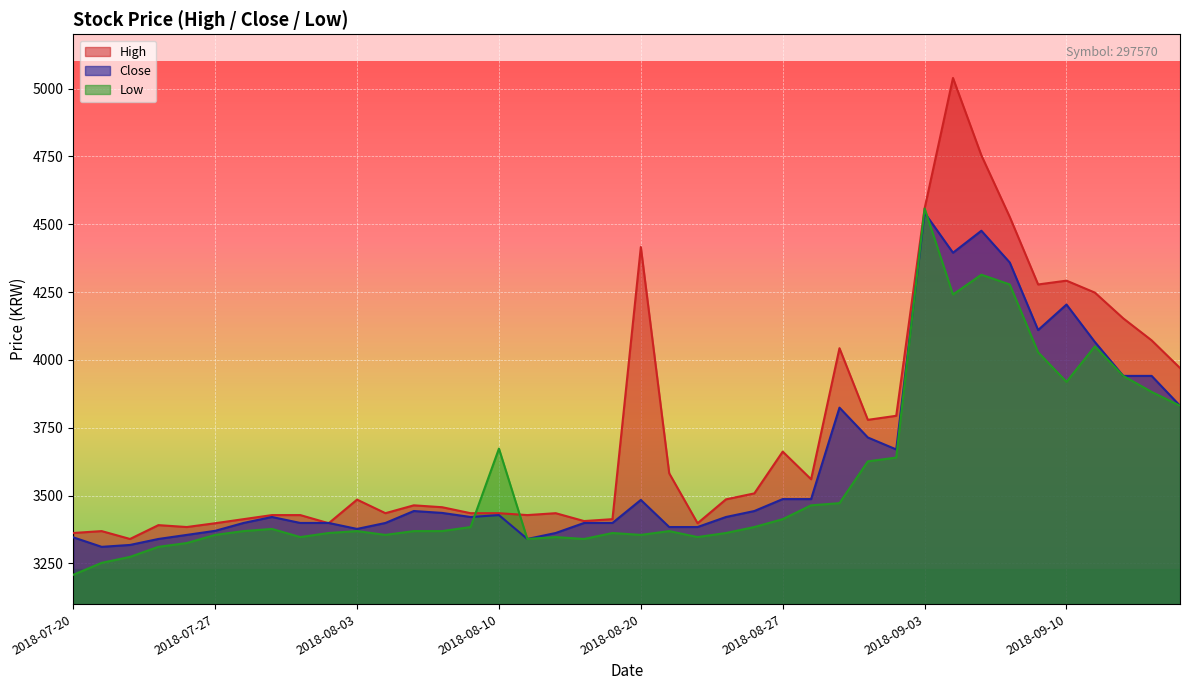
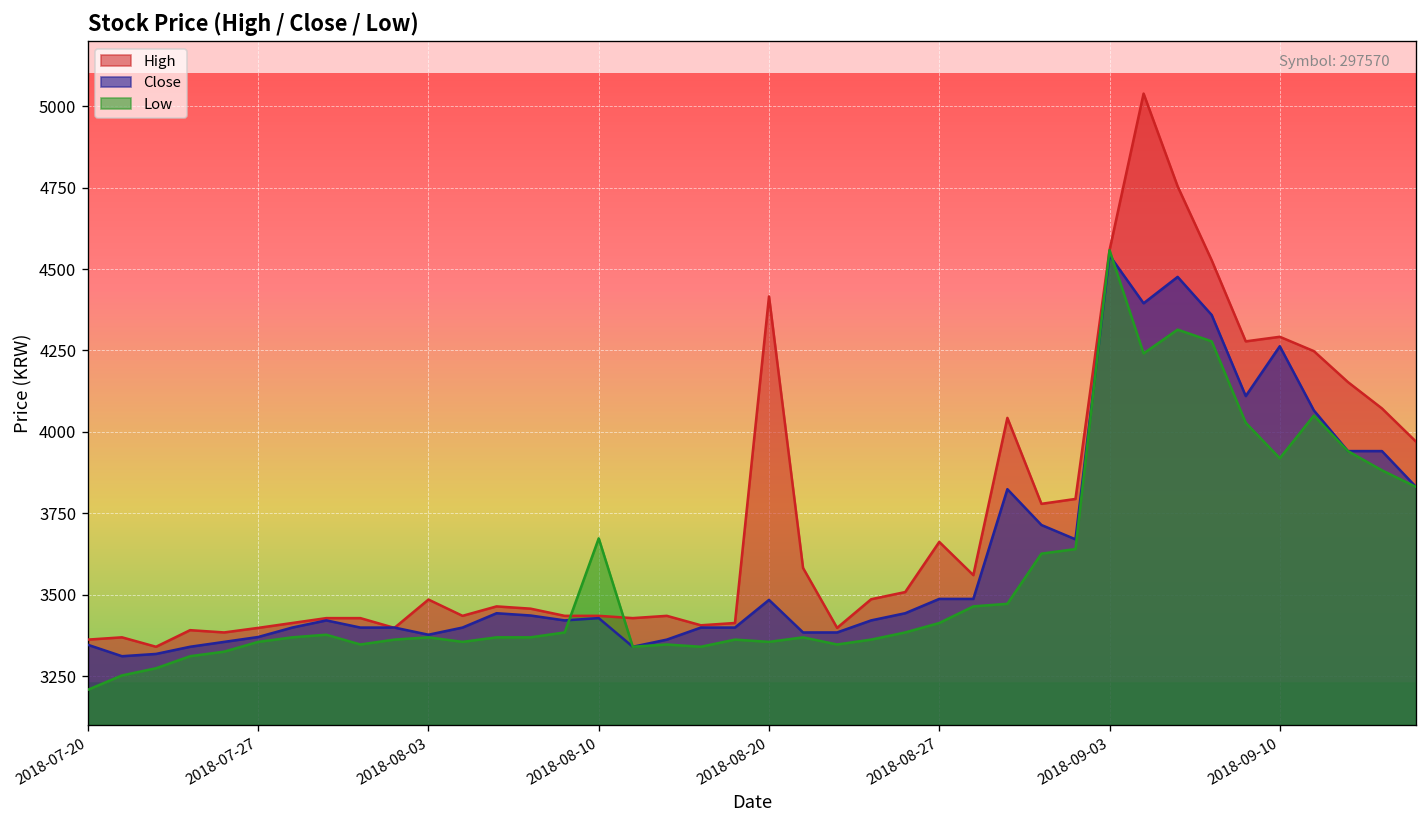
Close, 2018-09-10: 4200 -> 4260
